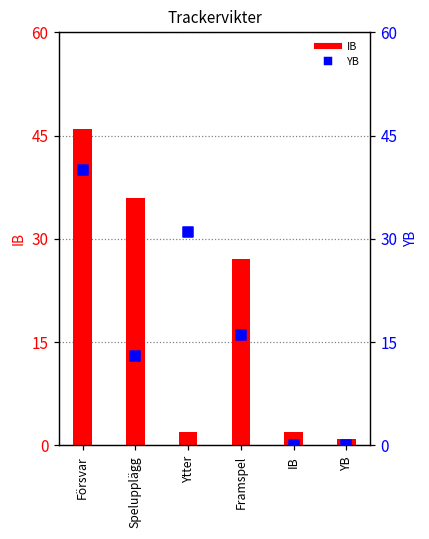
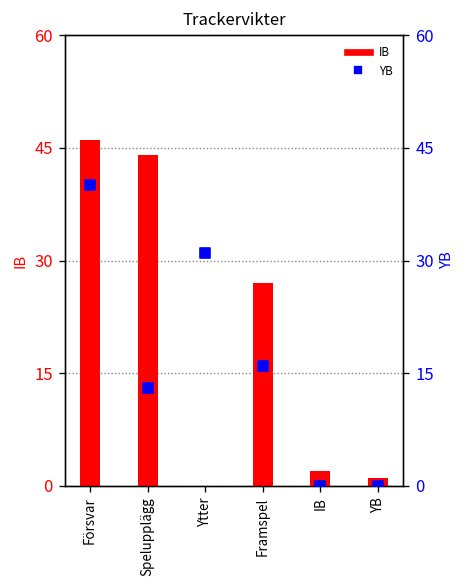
IB, Spelupplägg: 36 -> 44
IB, Ytter: 2 -> 0
